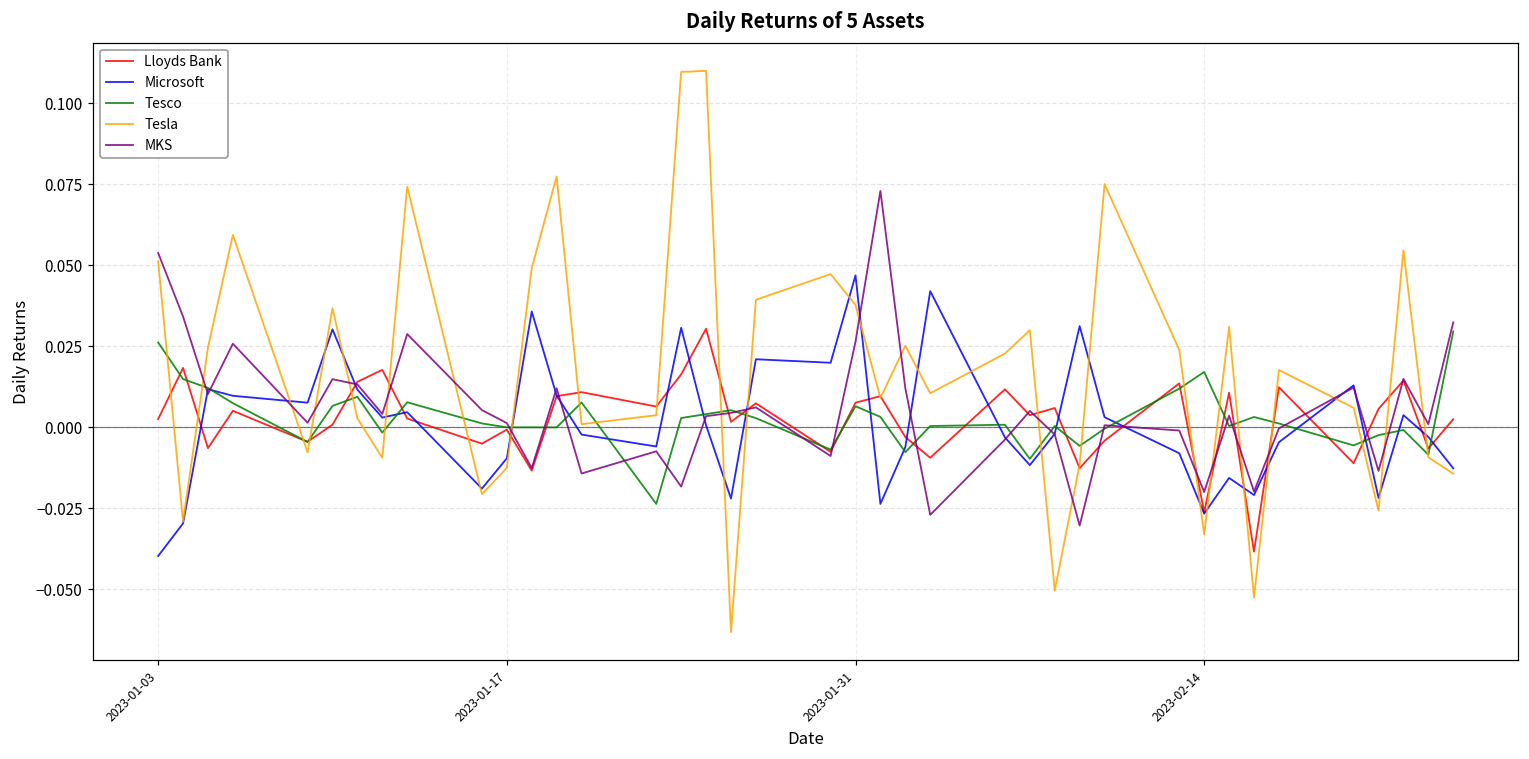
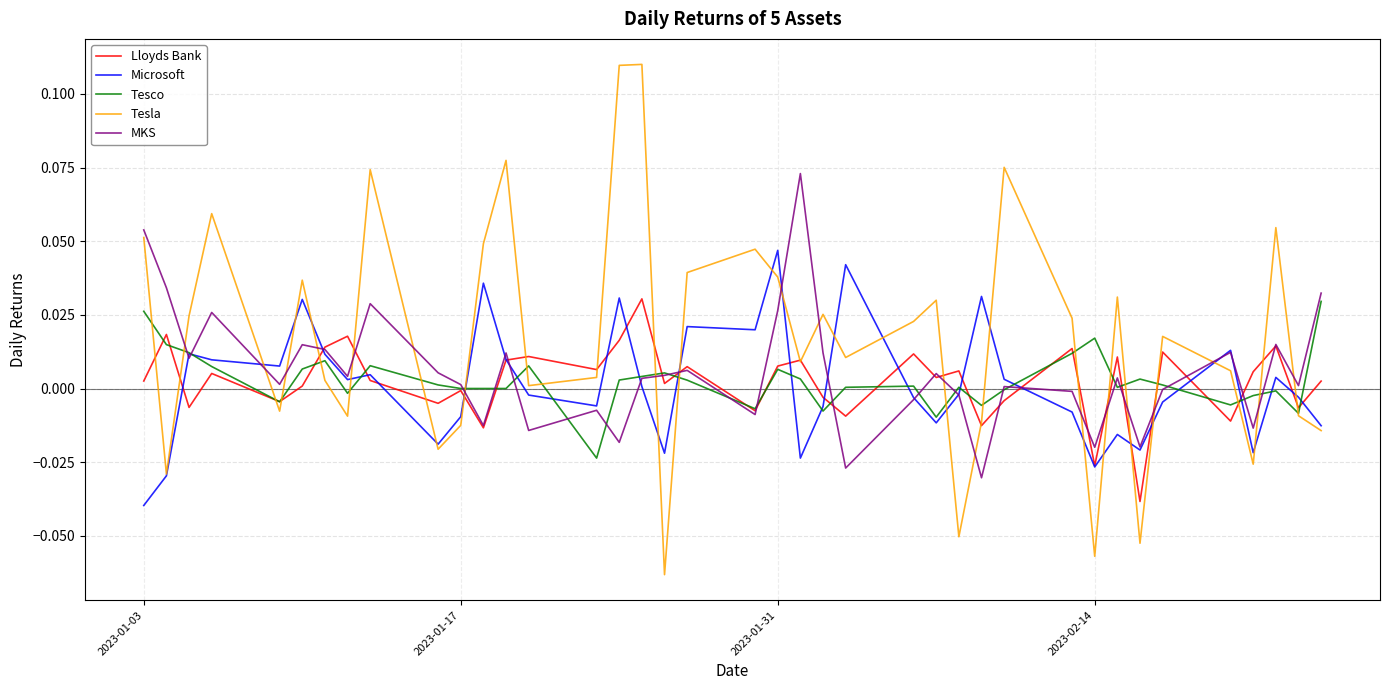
Tesla, 2023-02-14: -0.033 -> -0.057
